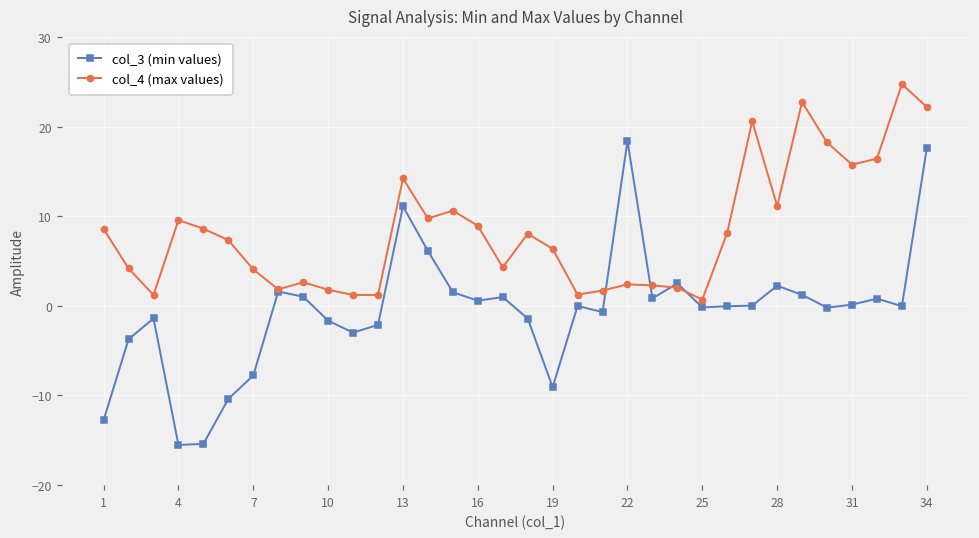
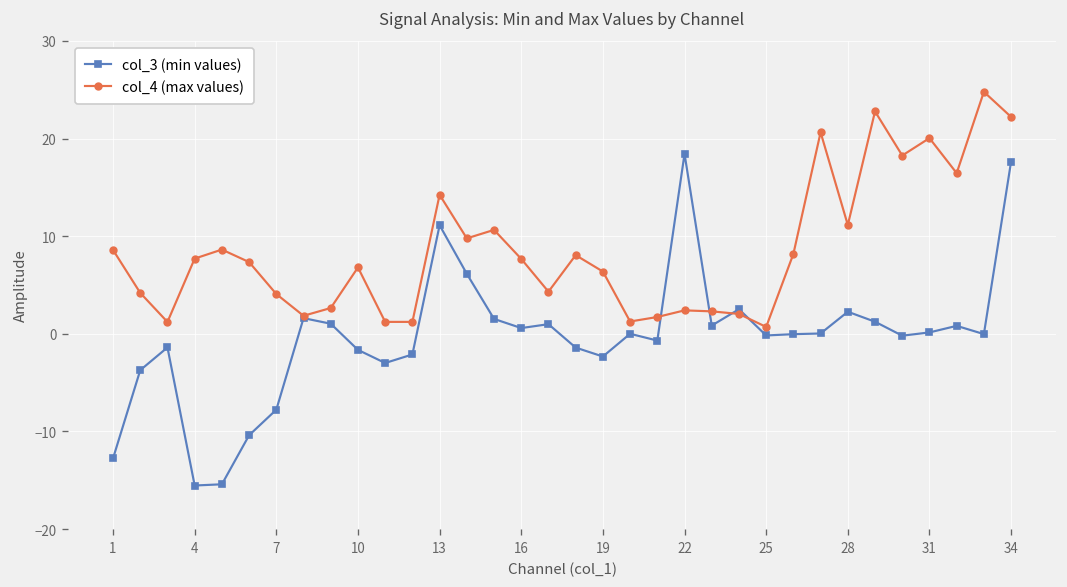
col_4 (max values), 4: 10 -> 8
col_4 (max values), 10: 2 -> 7
col_4 (max values), 16: 9 -> 8
col_3 (min values), 19: -9 -> -2
col_4 (max values), 31: 16 -> 20
